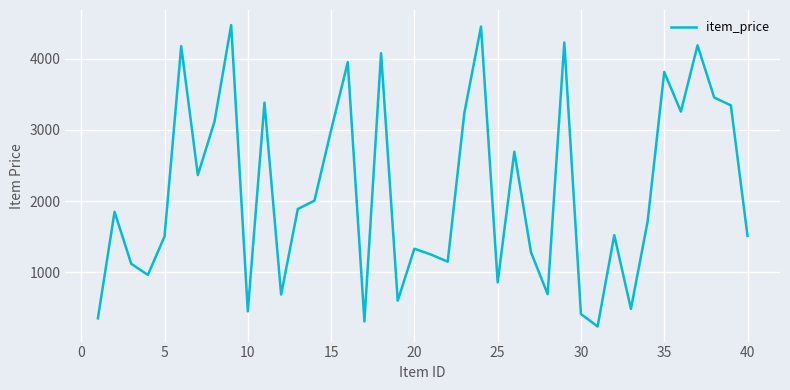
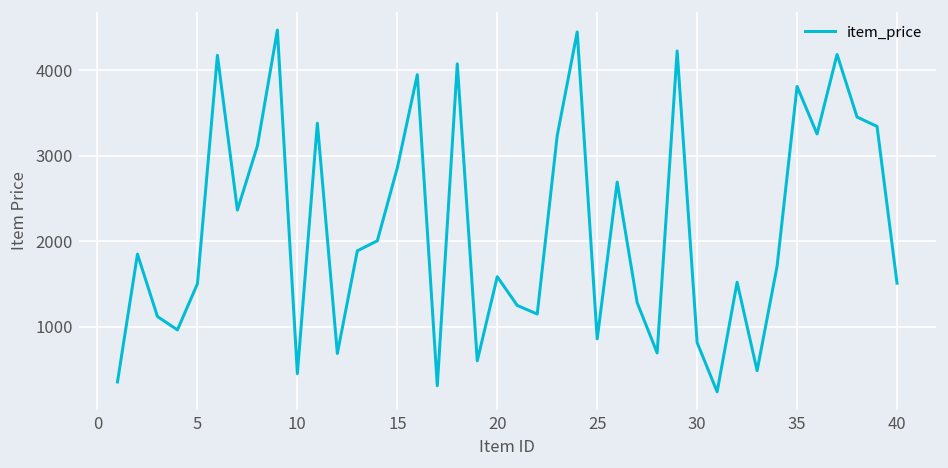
15: 3000 -> 2900
20: 1300 -> 1600
30: 400 -> 800
